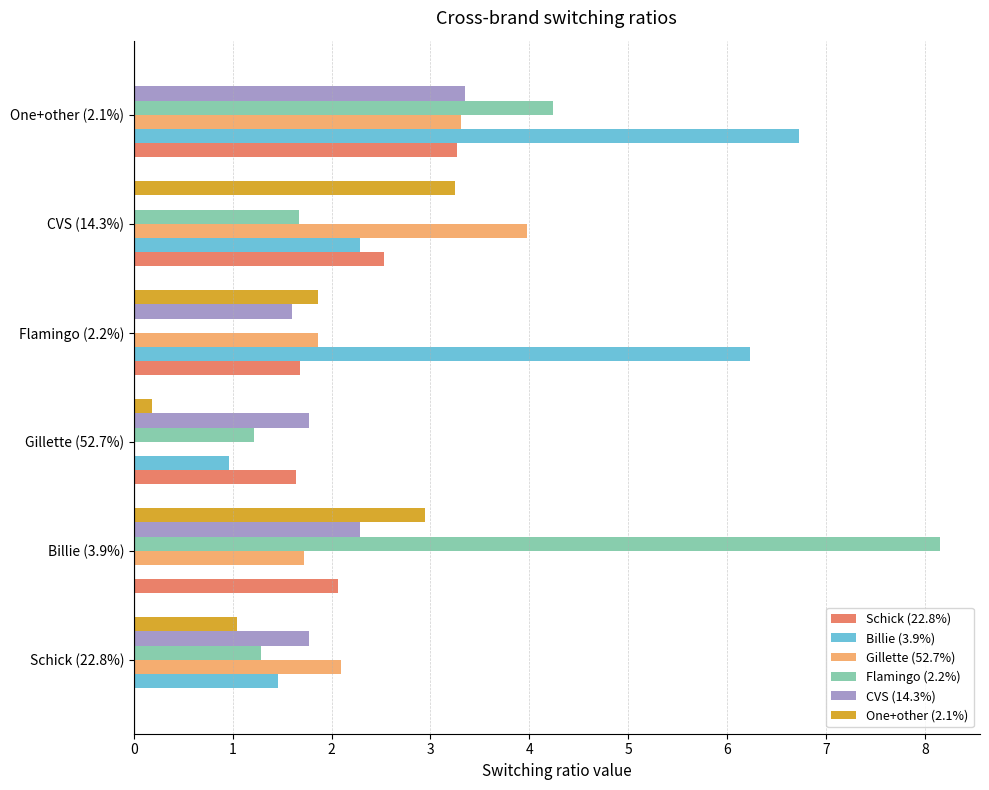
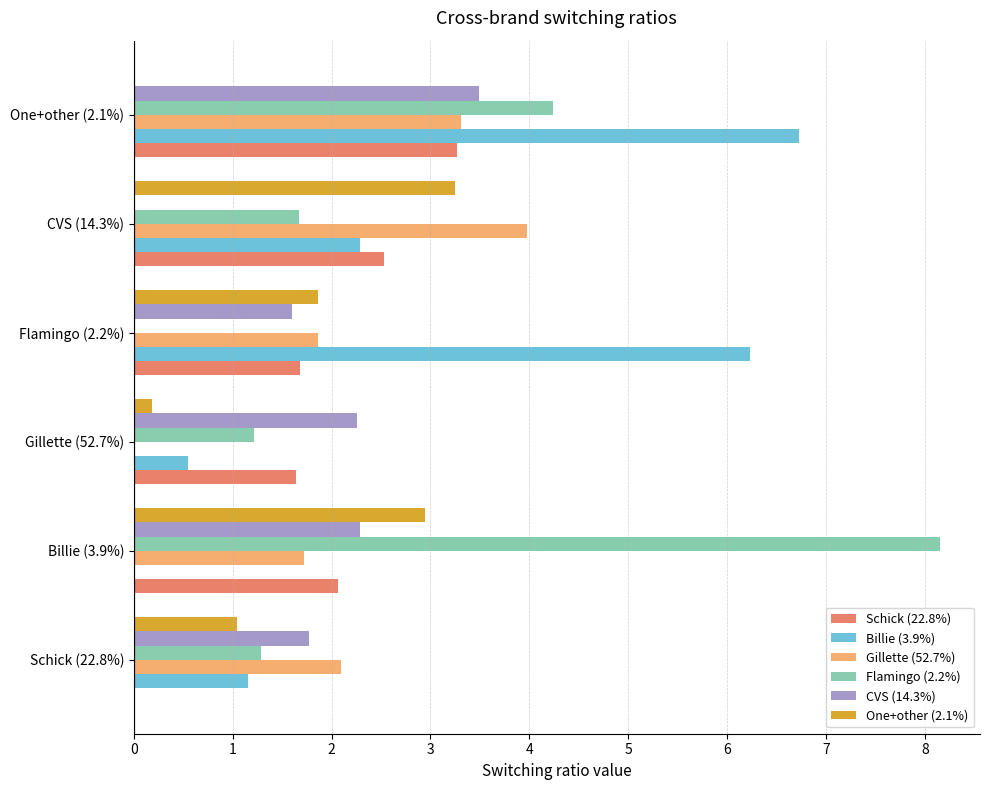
CVS (14.3%), One+other (2.1%): 3.4 -> 3.5
CVS (14.3%), Gillette (52.7%): 1.8 -> 2.3
Billie (3.9%), Gillette (52.7%): 1.0 -> 0.5
Billie (3.9%), Schick (22.8%): 1.5 -> 1.2
